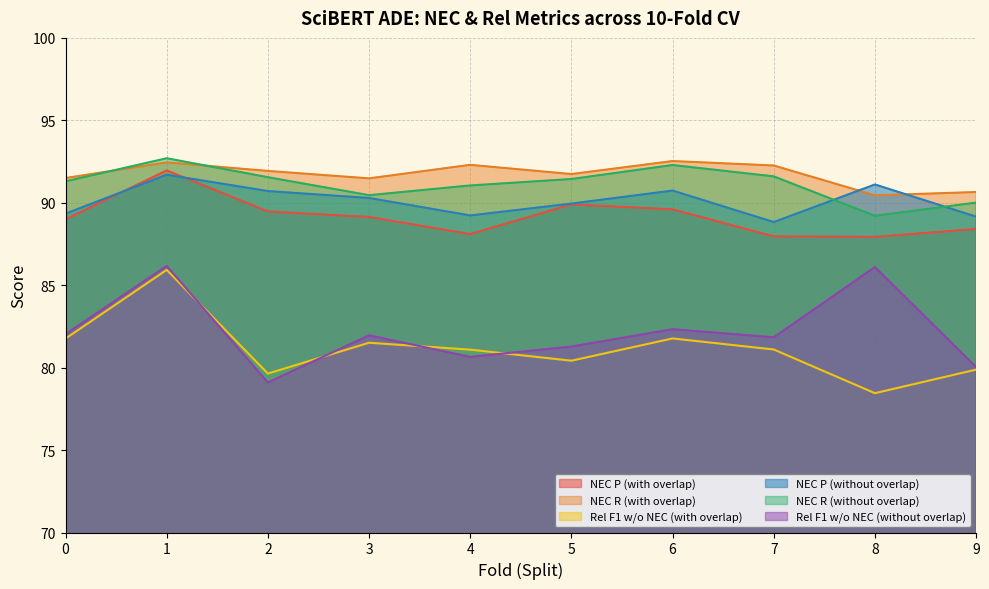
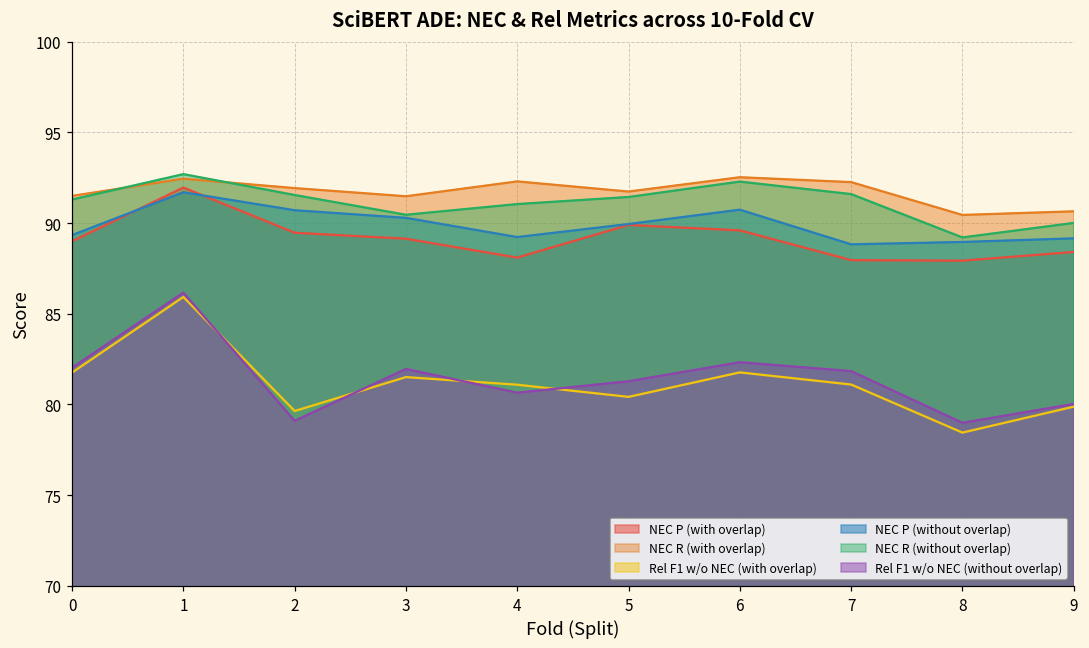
NEC P (without overlap), 8: 91.1 -> 89.0
Rel F1 w/o NEC (without overlap), 8: 86.1 -> 79.0
